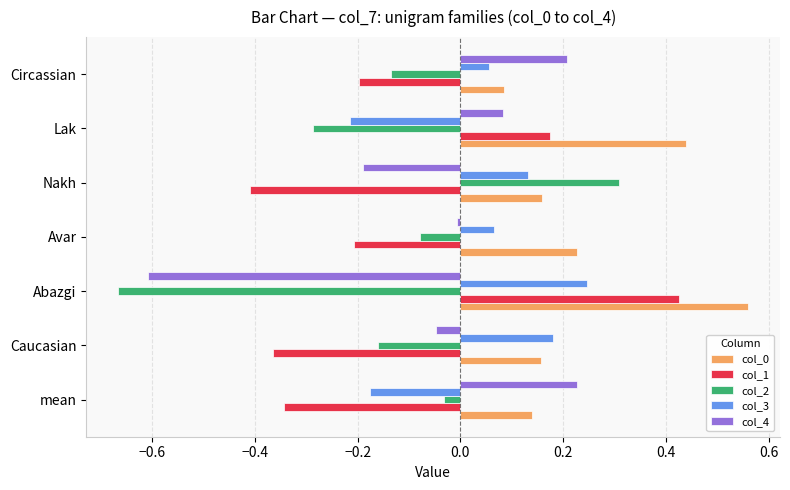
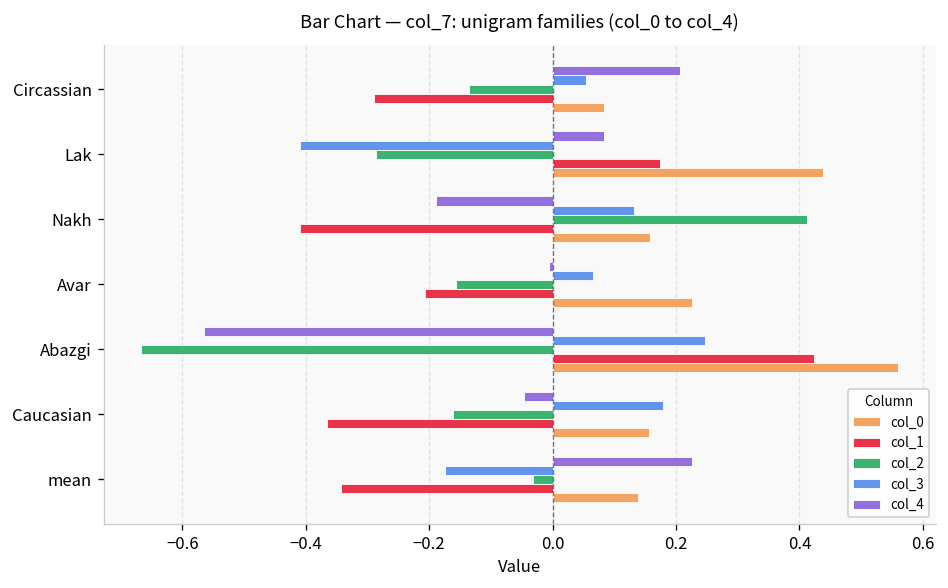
col_1, Circassian: -0.20 -> -0.29
col_3, Lak: -0.22 -> -0.41
col_2, Nakh: 0.31 -> 0.41
col_2, Avar: -0.08 -> -0.16
col_4, Abazgi: -0.61 -> -0.57
